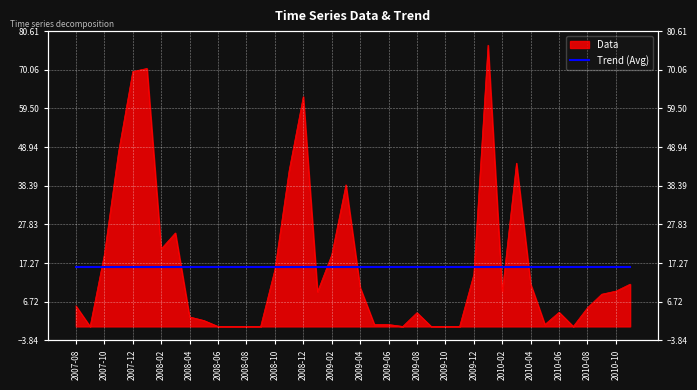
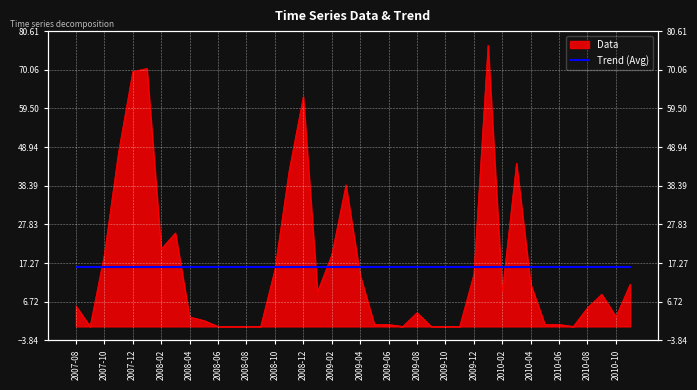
Data, 2009-04: 11 -> 14
Data, 2010-06: 4 -> 1
Data, 2010-10: 10 -> 3
